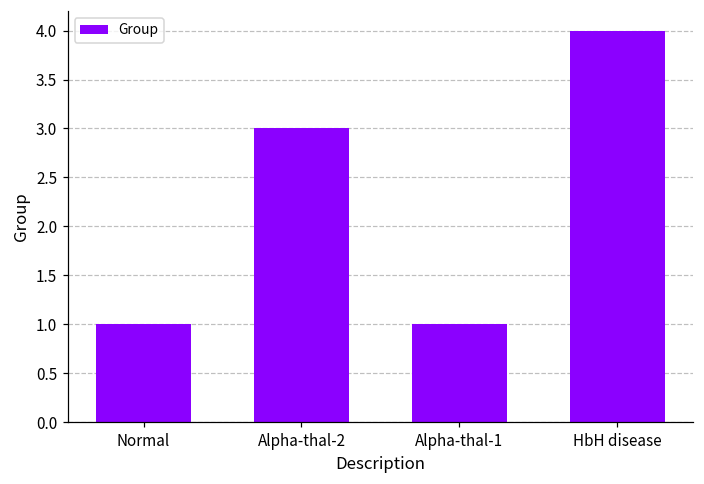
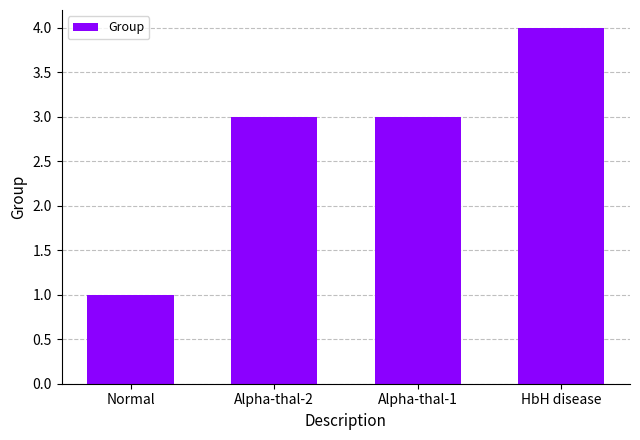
Alpha-thal-1: 1 -> 3
